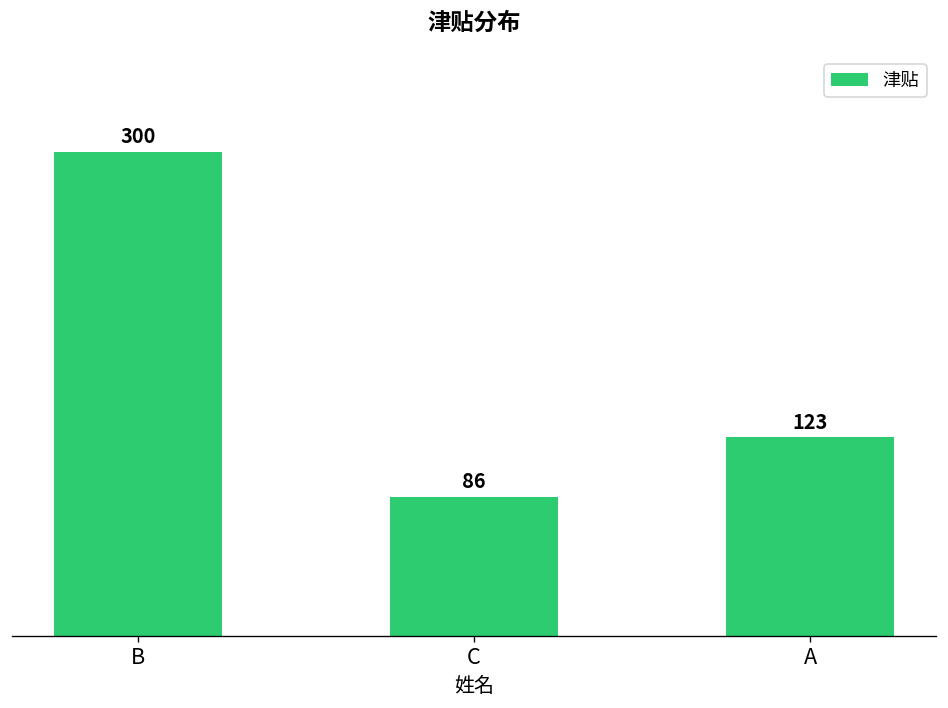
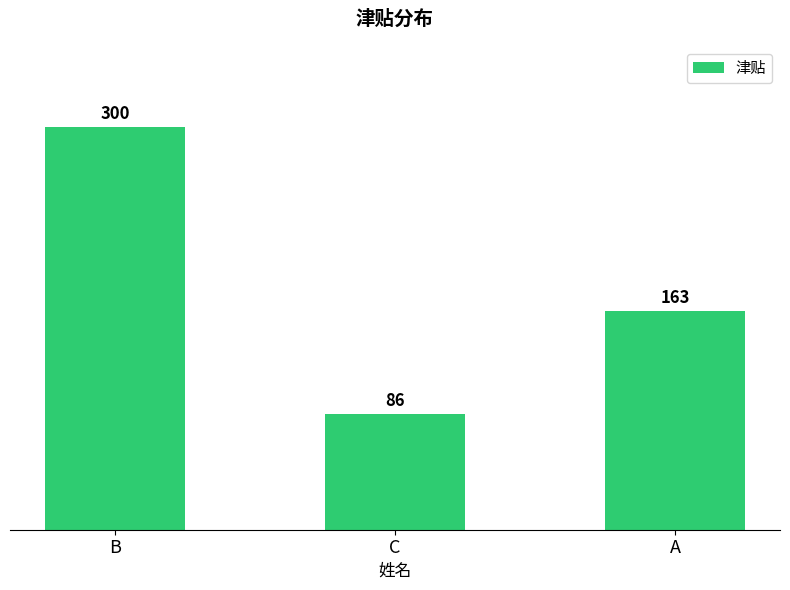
A: 123 -> 163
